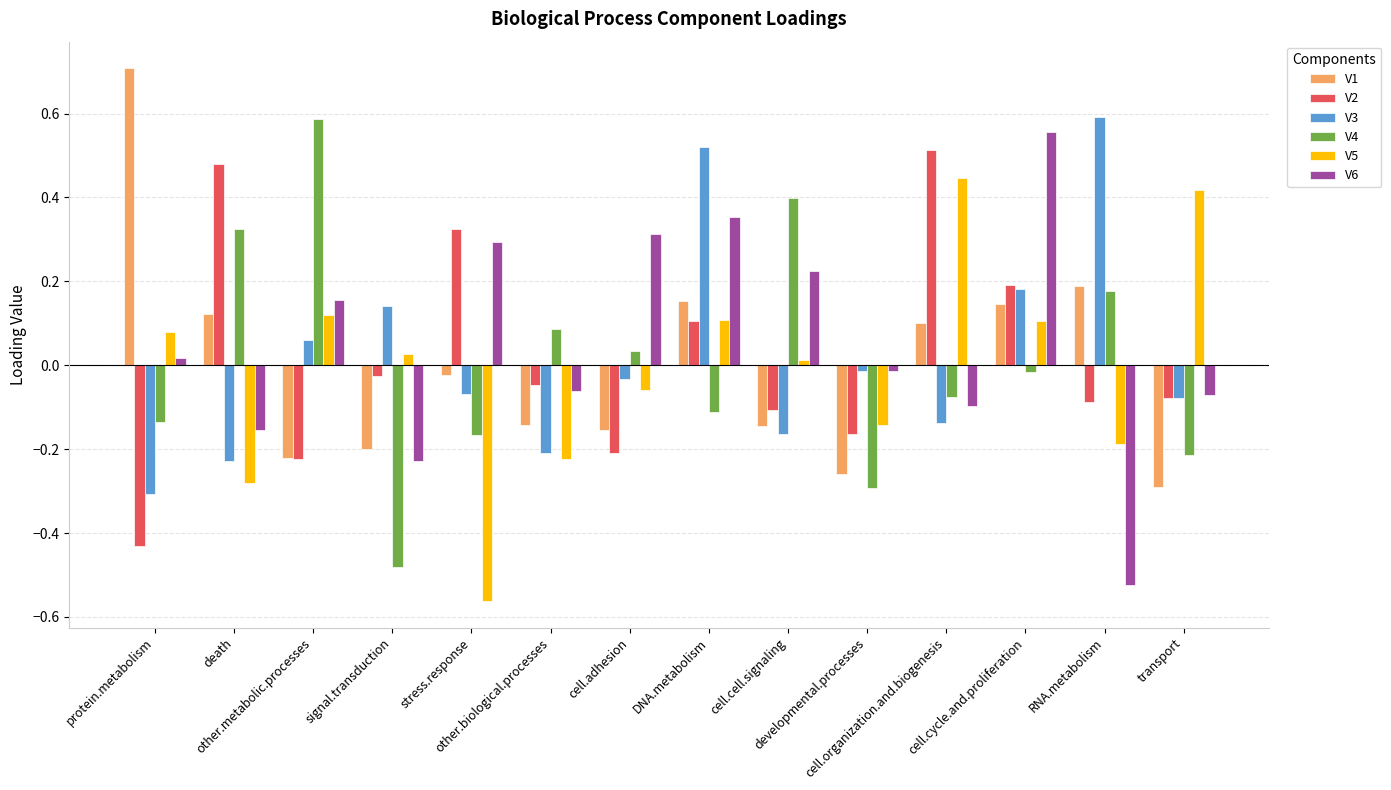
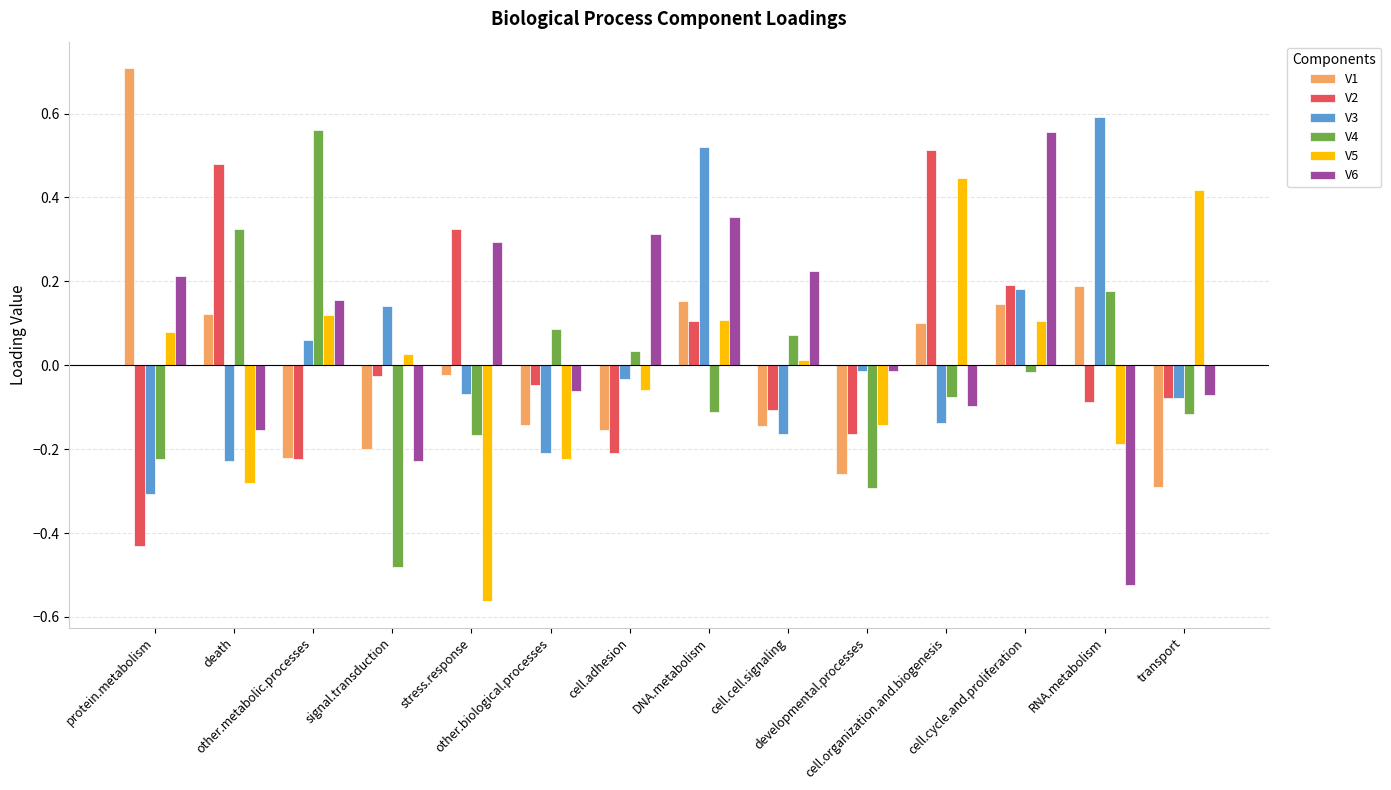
V4, protein.metabolism: -0.13 -> -0.22
V6, protein.metabolism: 0.02 -> 0.21
V4, other.metabolic.processes: 0.59 -> 0.56
V4, cell.cell.signaling: 0.40 -> 0.07
V4, transport: -0.21 -> -0.12
